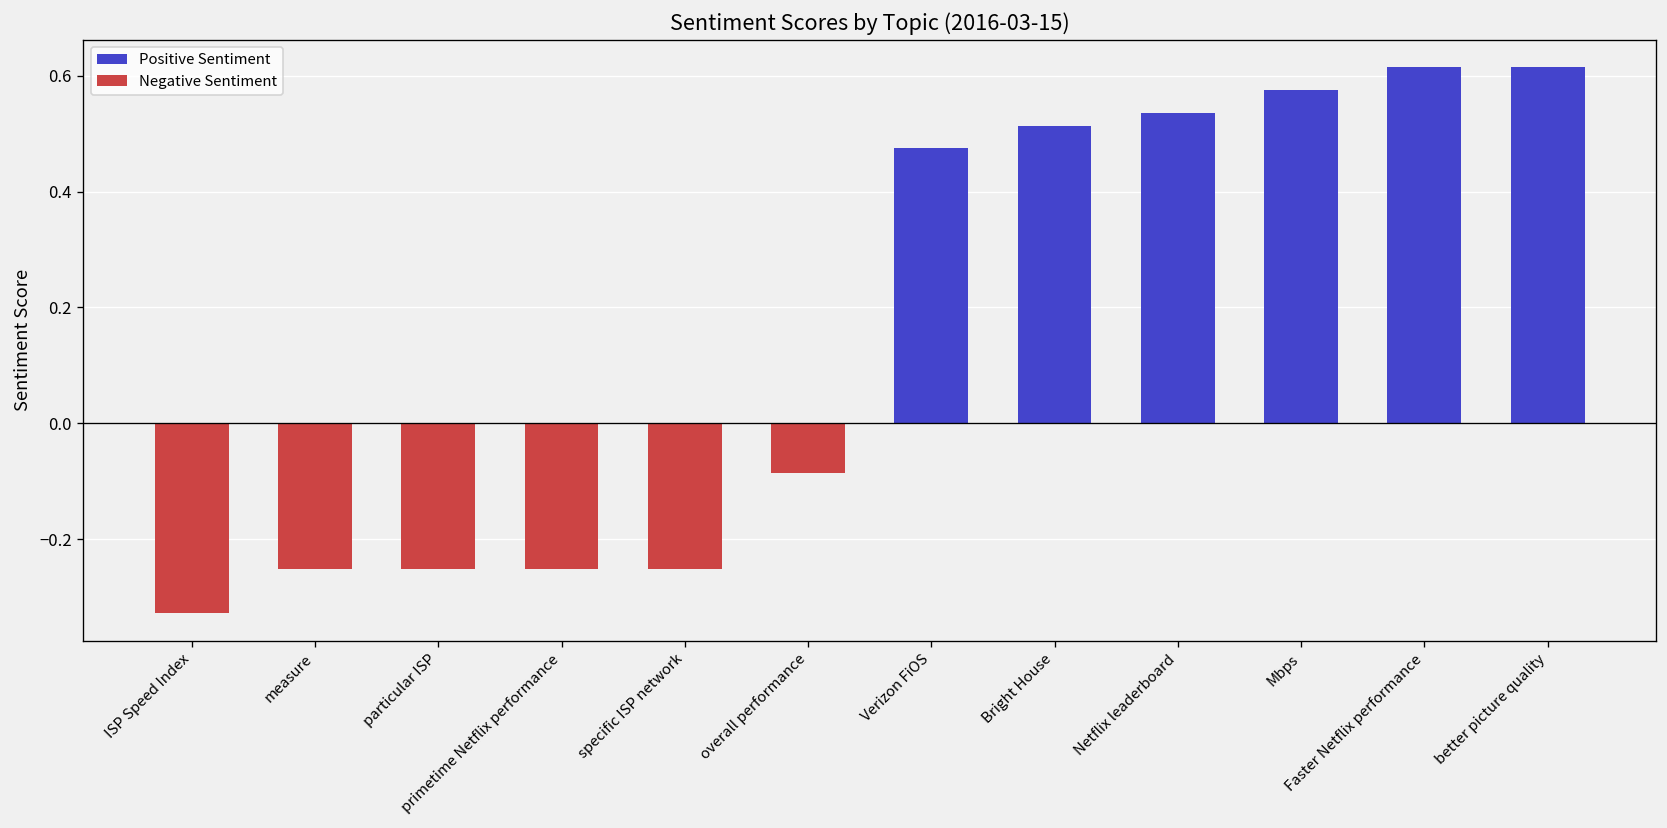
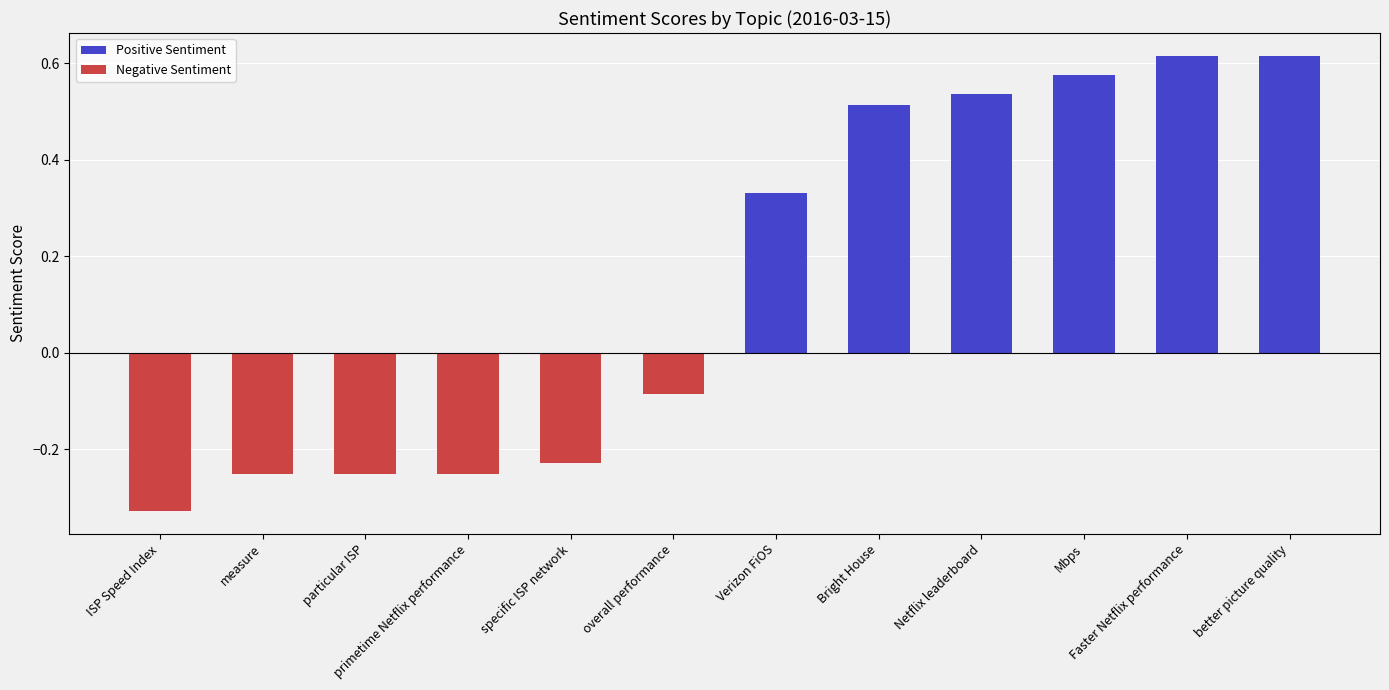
specific ISP network: -0.25 -> -0.23
Verizon FiOS: 0.48 -> 0.33
